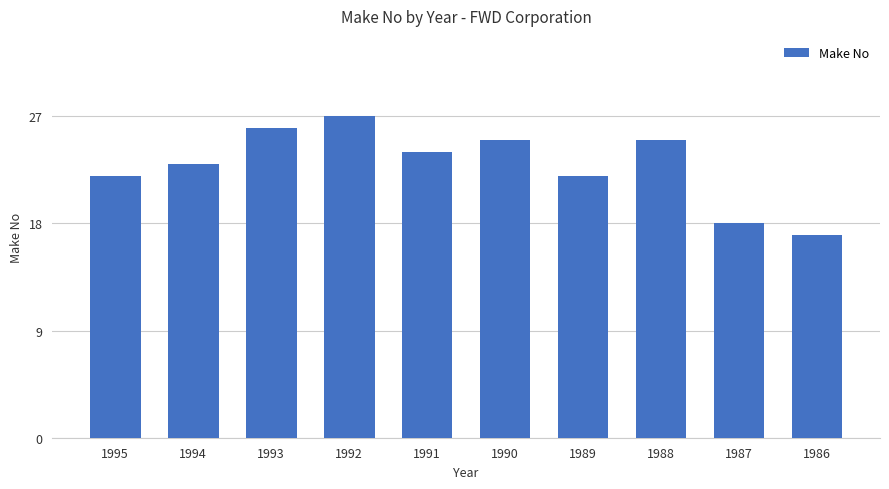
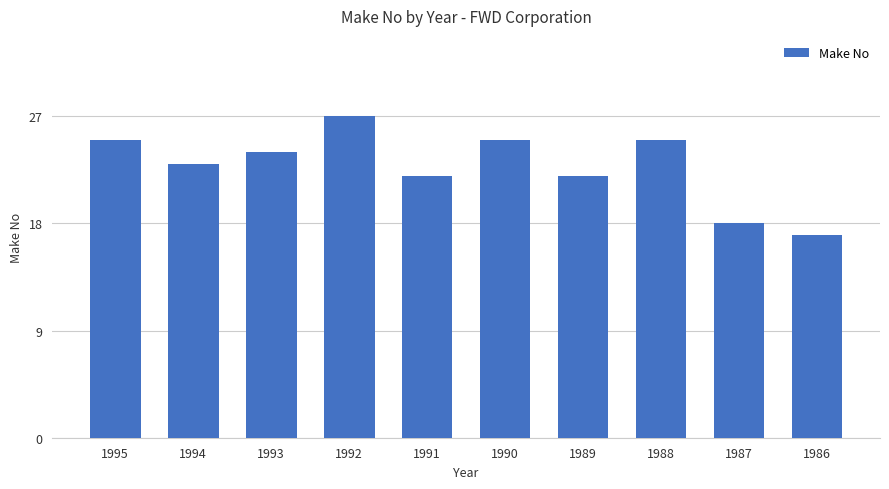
1995: 22 -> 25
1993: 26 -> 24
1991: 24 -> 22
